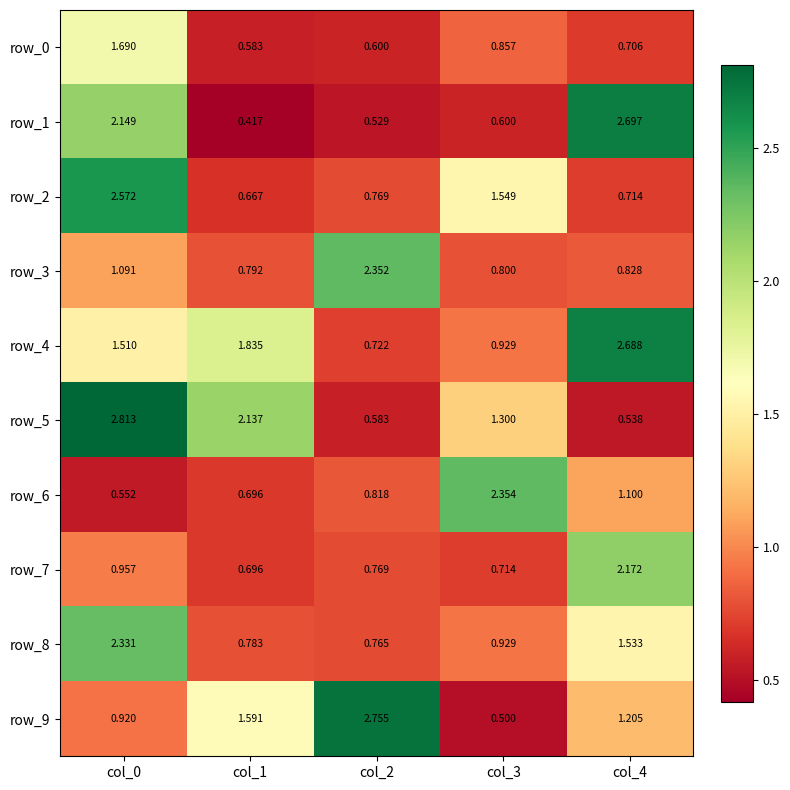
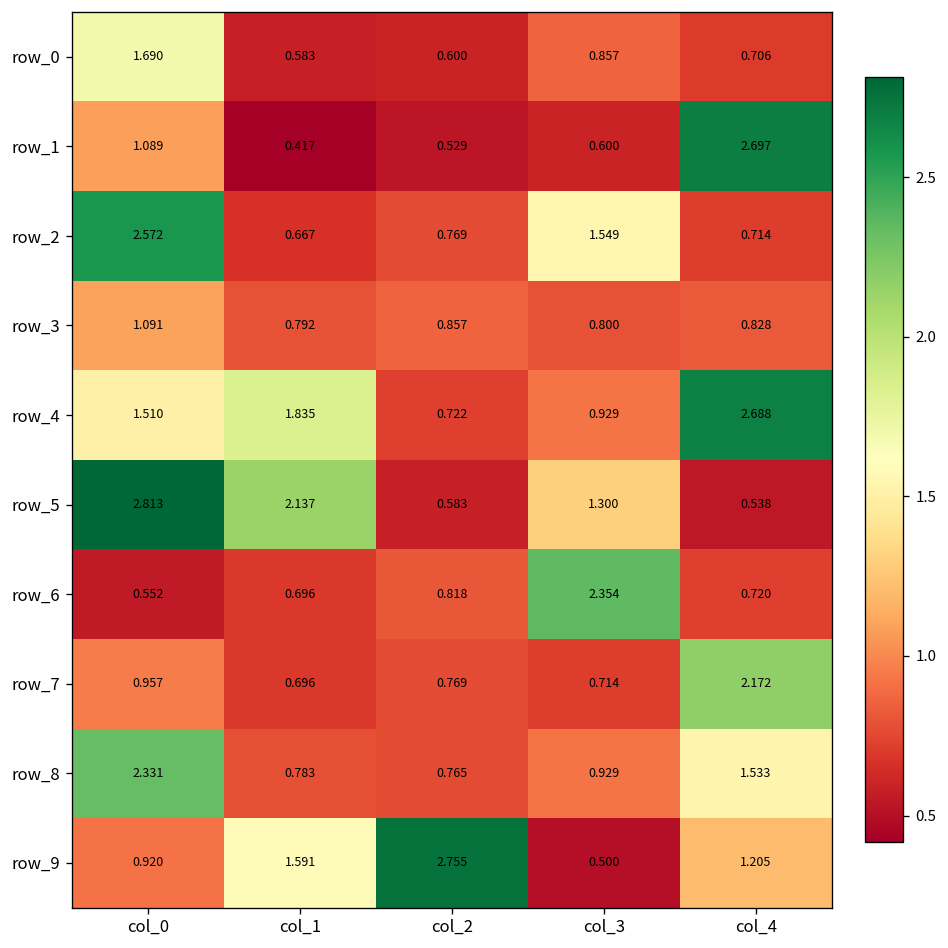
row_1, col_0: 2.149 -> 1.089
row_3, col_2: 2.352 -> 0.857
row_6, col_4: 1.100 -> 0.720
